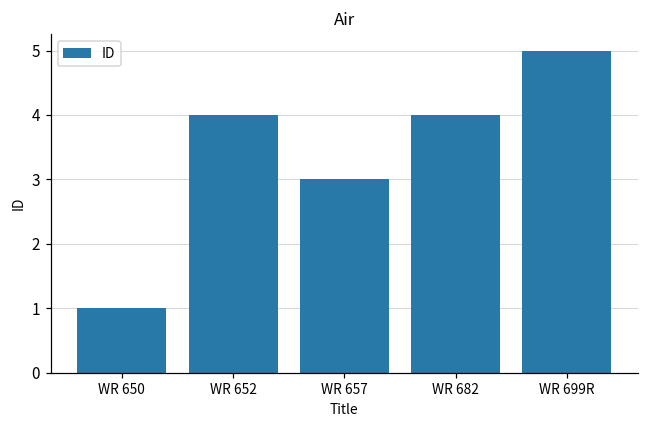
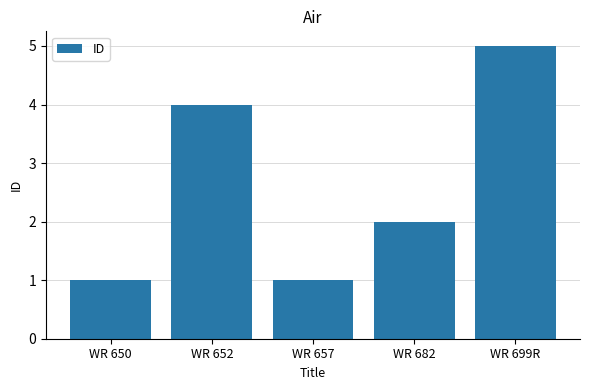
WR 657: 3 -> 1
WR 682: 4 -> 2
